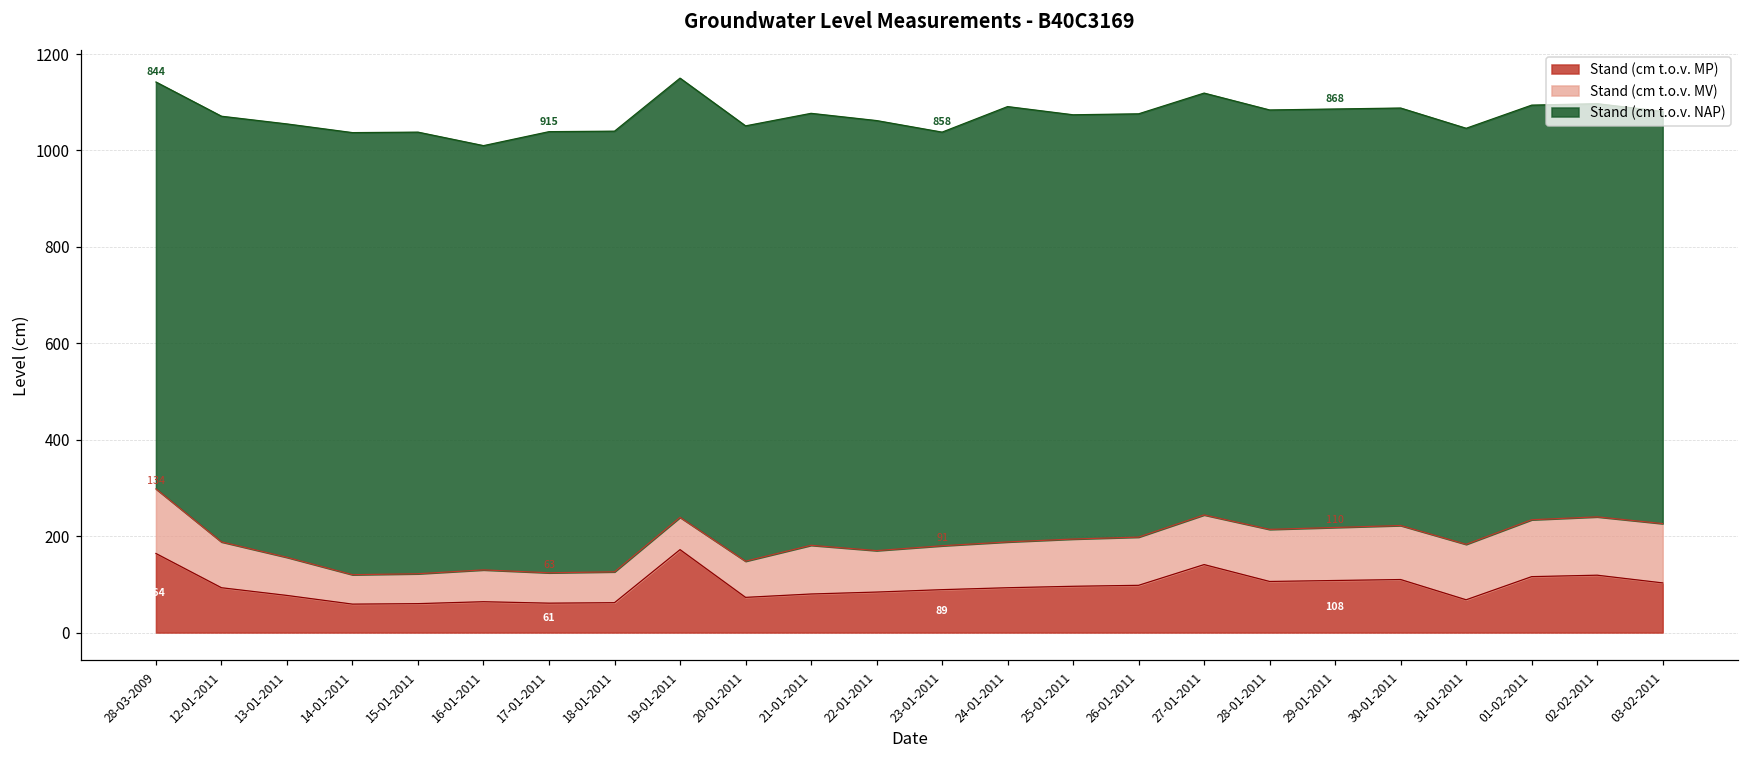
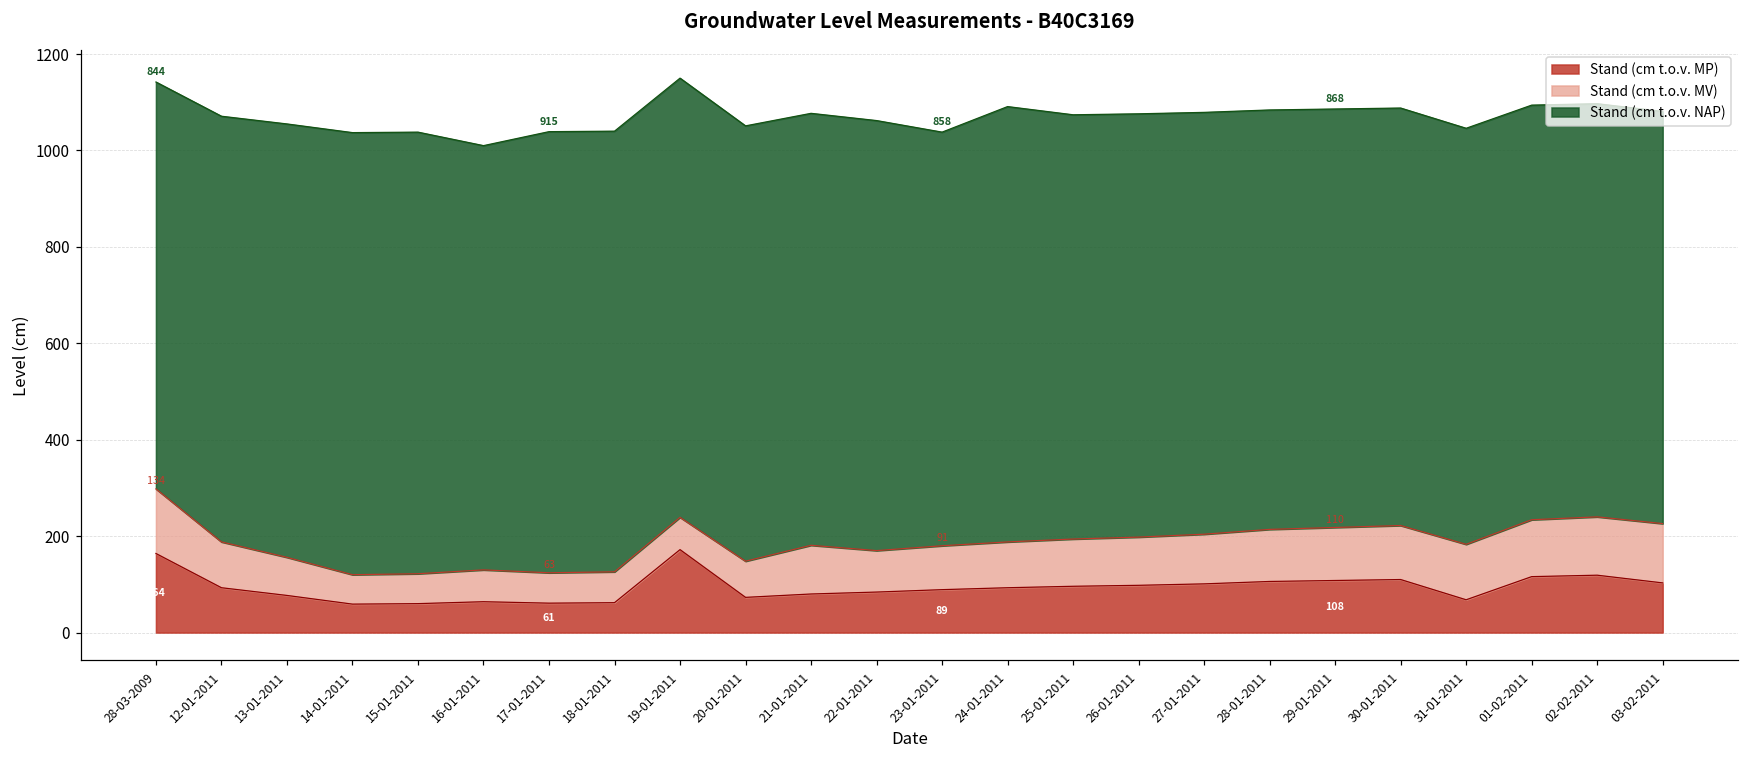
Stand (cm t.o.v. MP), 27-01-2011: 140 -> 100
